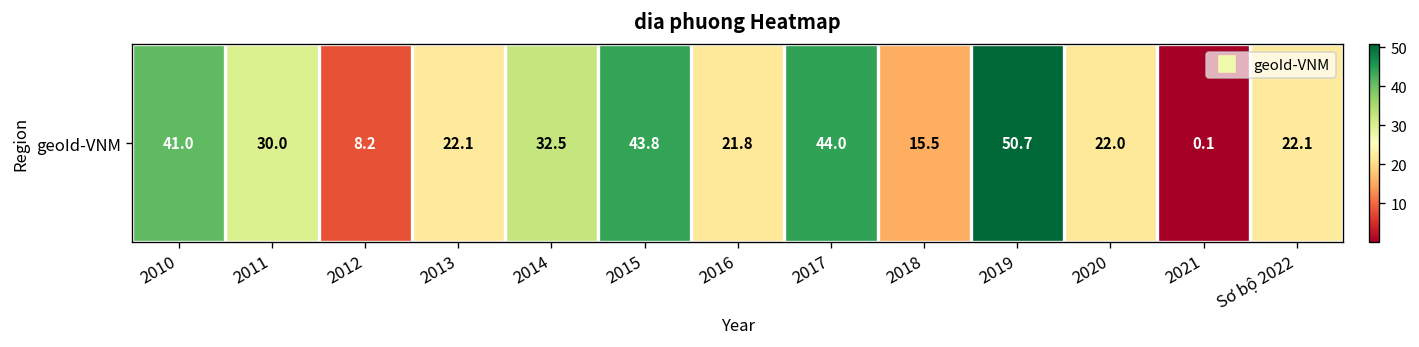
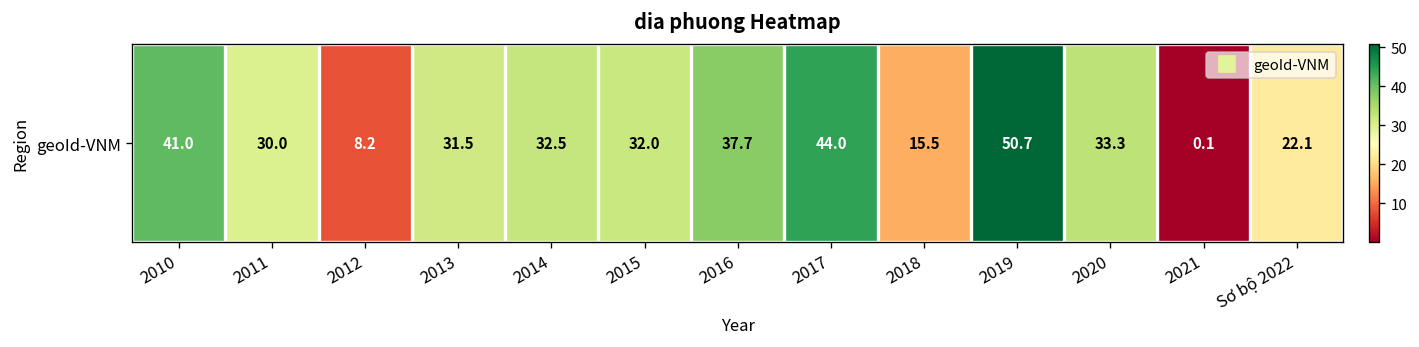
geoId-VNM, 2013: 22.1 -> 31.5
geoId-VNM, 2015: 43.8 -> 32.0
geoId-VNM, 2016: 21.8 -> 37.7
geoId-VNM, 2020: 22.0 -> 33.3
